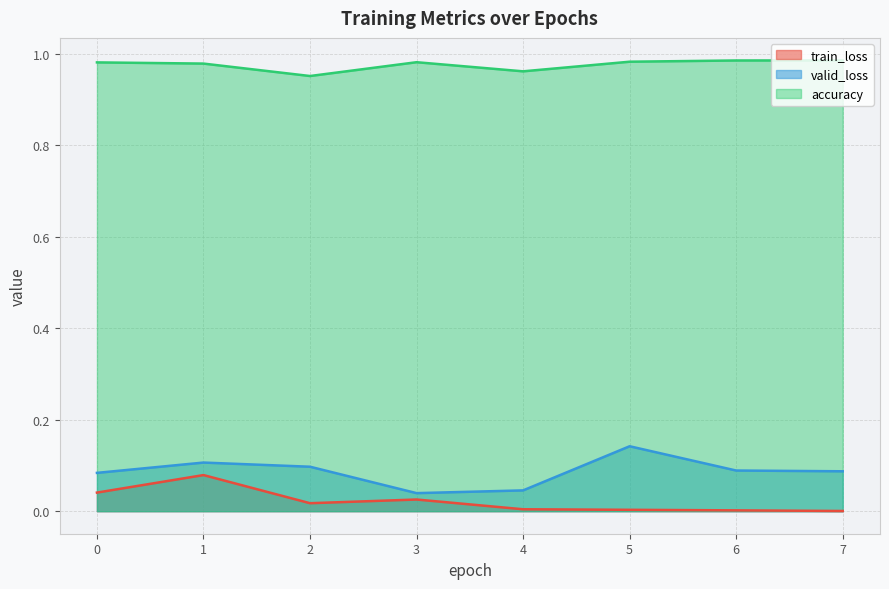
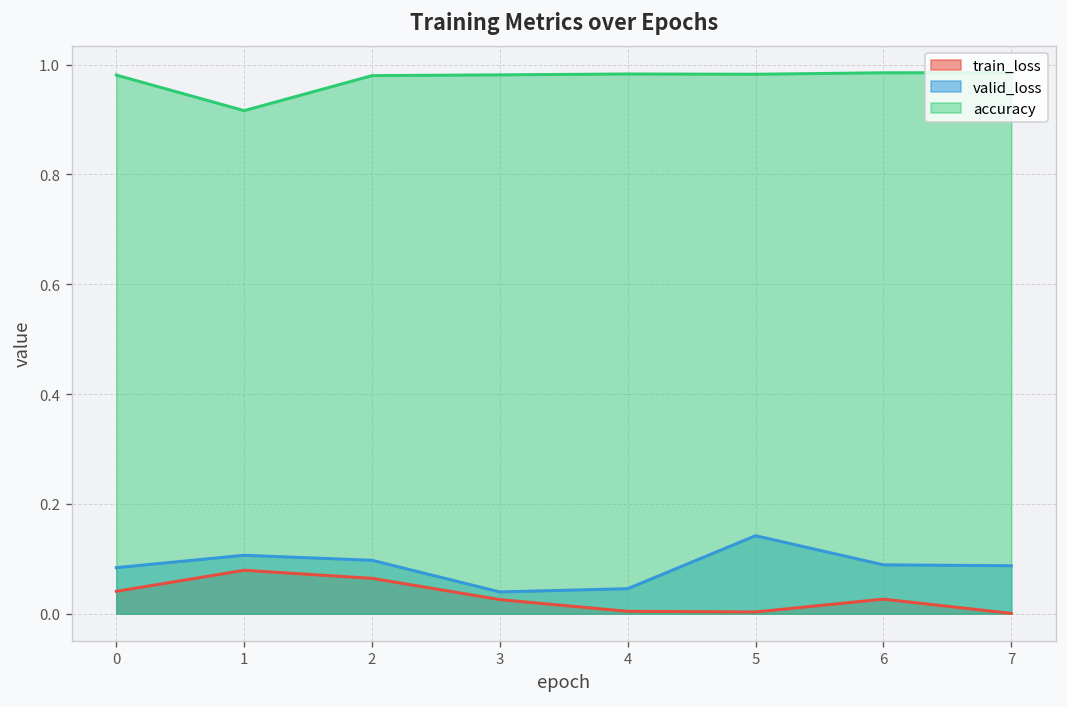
accuracy, 1: 0.98 -> 0.92
train_loss, 2: 0.02 -> 0.06
accuracy, 2: 0.95 -> 0.98
accuracy, 4: 0.96 -> 0.98
train_loss, 6: 0.00 -> 0.03
